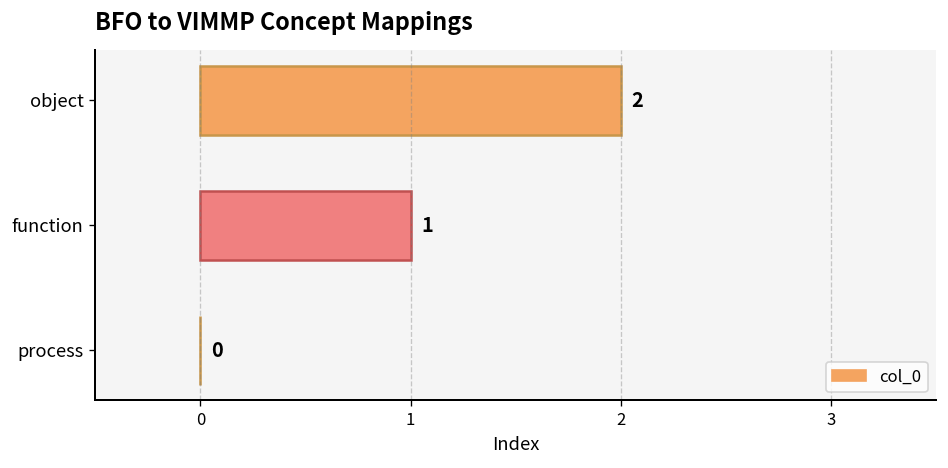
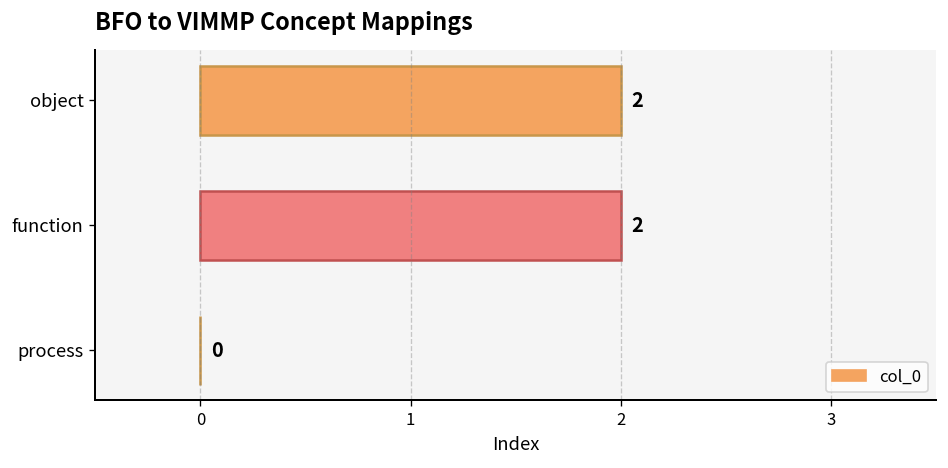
function: 1 -> 2
